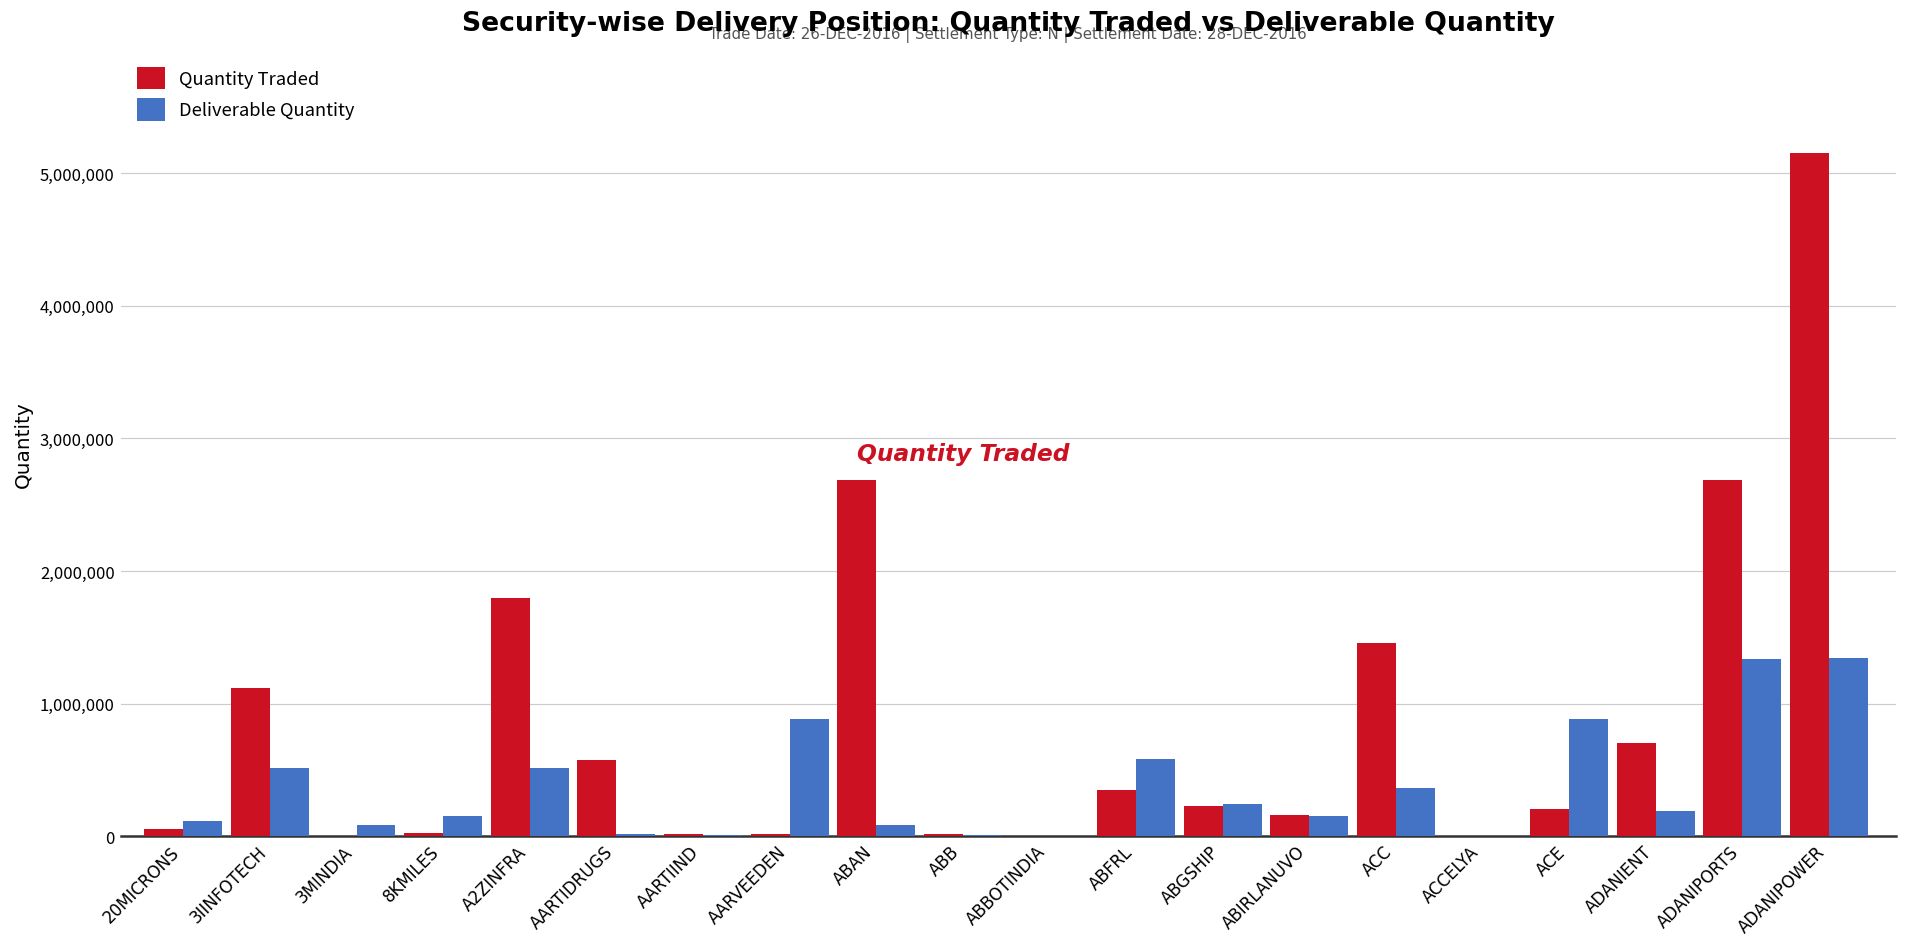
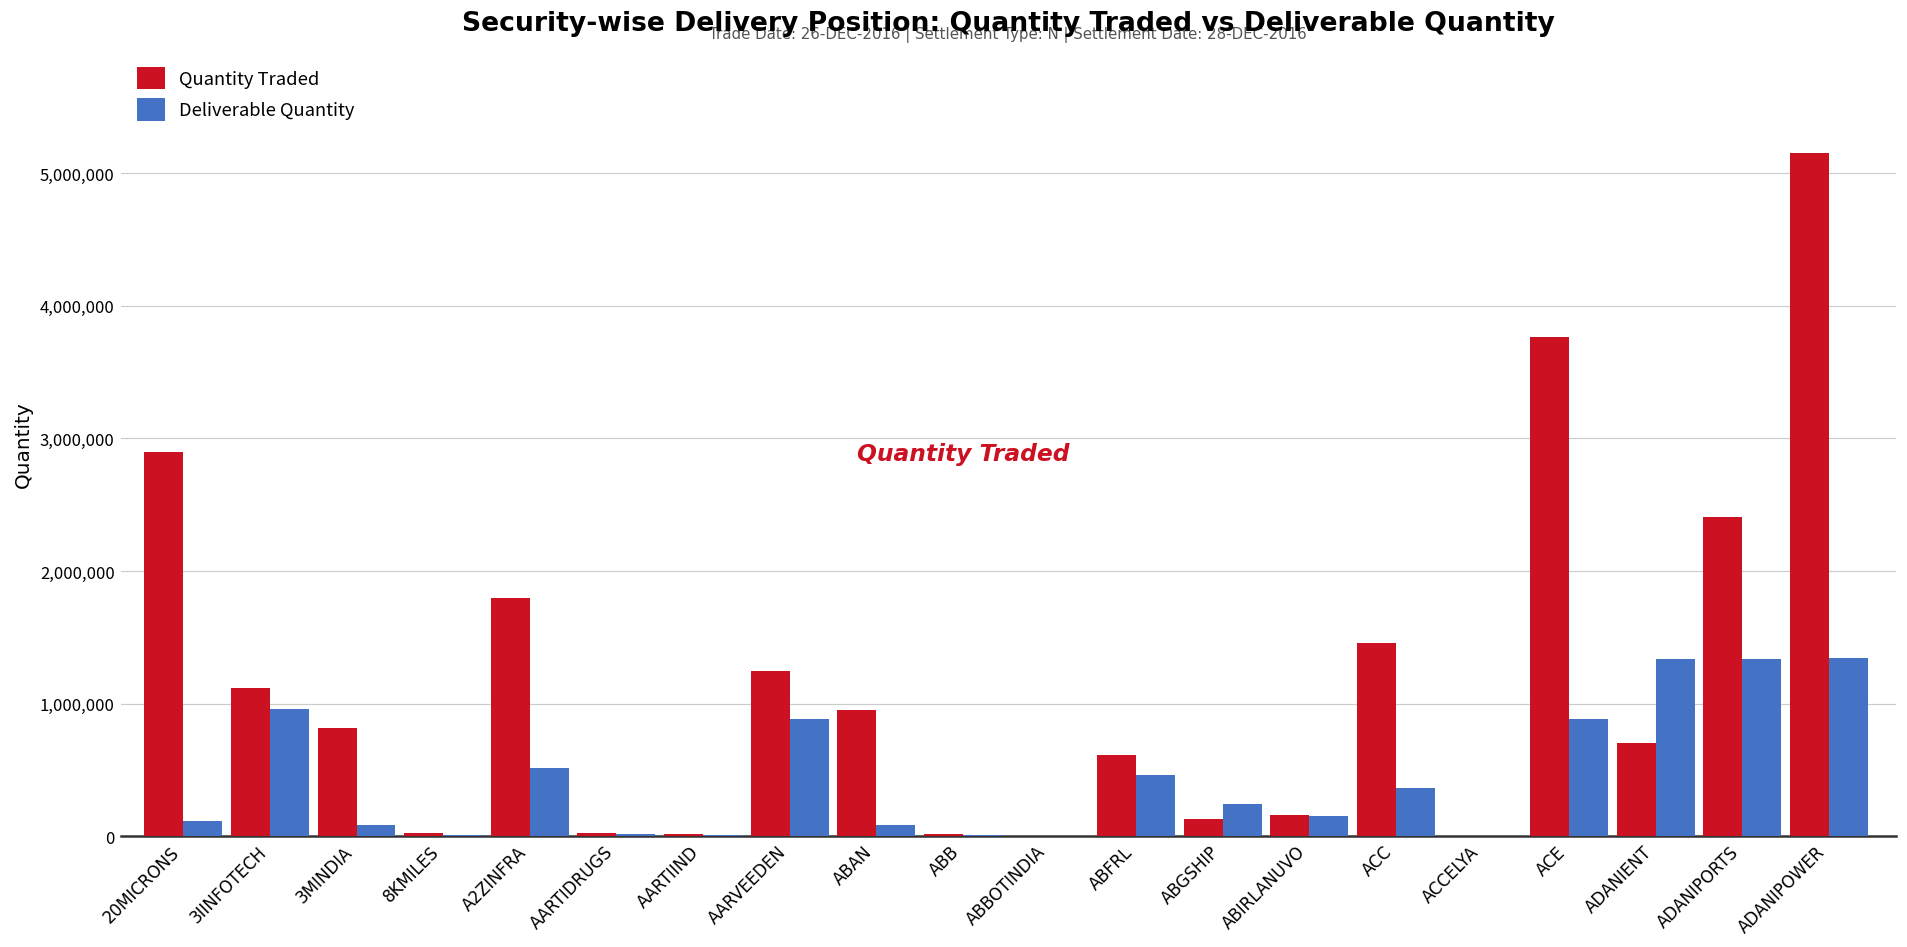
Quantity Traded, 20MICRONS: 60,000 -> 2,900,000
Deliverable Quantity, 3IINFOTECH: 520,000 -> 960,000
Quantity Traded, 3MINDIA: 0 -> 820,000
Deliverable Quantity, 8KMILES: 150,000 -> 10,000
Quantity Traded, AARTIDRUGS: 570,000 -> 20,000
Quantity Traded, AARVEEDEN: 20,000 -> 1,250,000
Quantity Traded, ABAN: 2,690,000 -> 960,000
Quantity Traded, ABFRL: 350,000 -> 620,000
Deliverable Quantity, ABFRL: 580,000 -> 460,000
Quantity Traded, ABGSHIP: 230,000 -> 130,000
Quantity Traded, ACE: 210,000 -> 3,770,000
Deliverable Quantity, ADANIENT: 190,000 -> 1,340,000
Quantity Traded, ADANIPORTS: 2,680,000 -> 2,410,000
